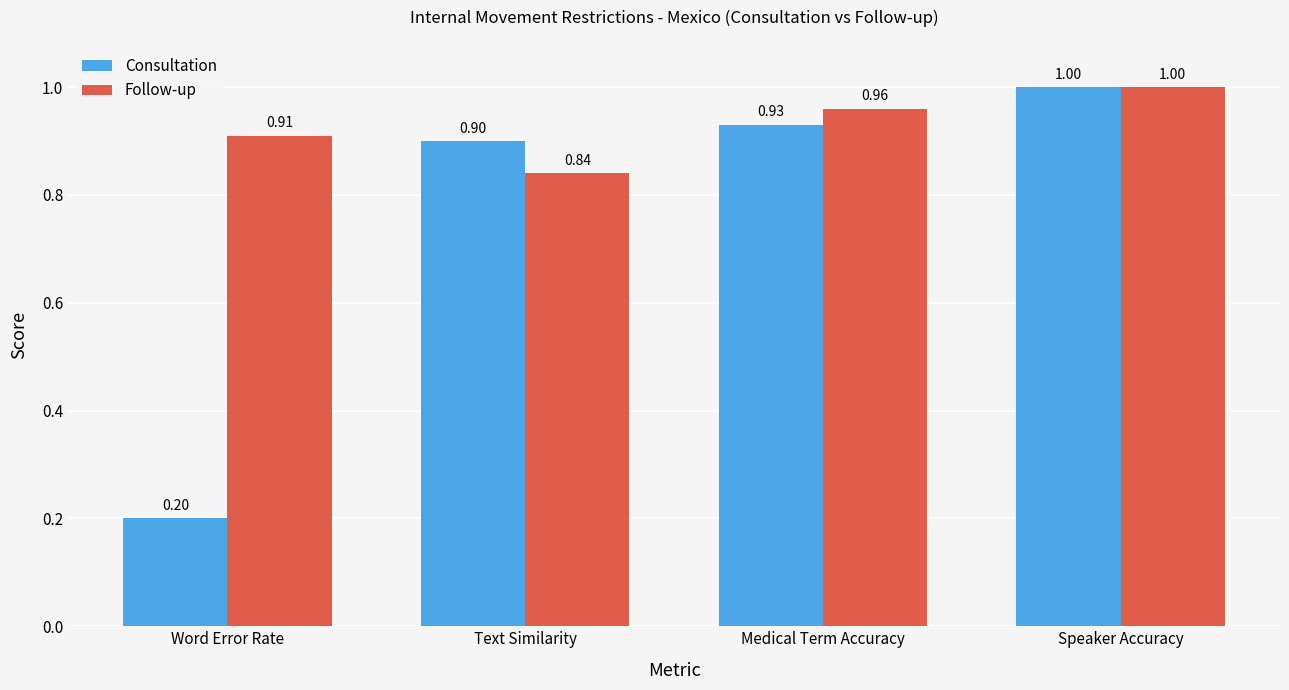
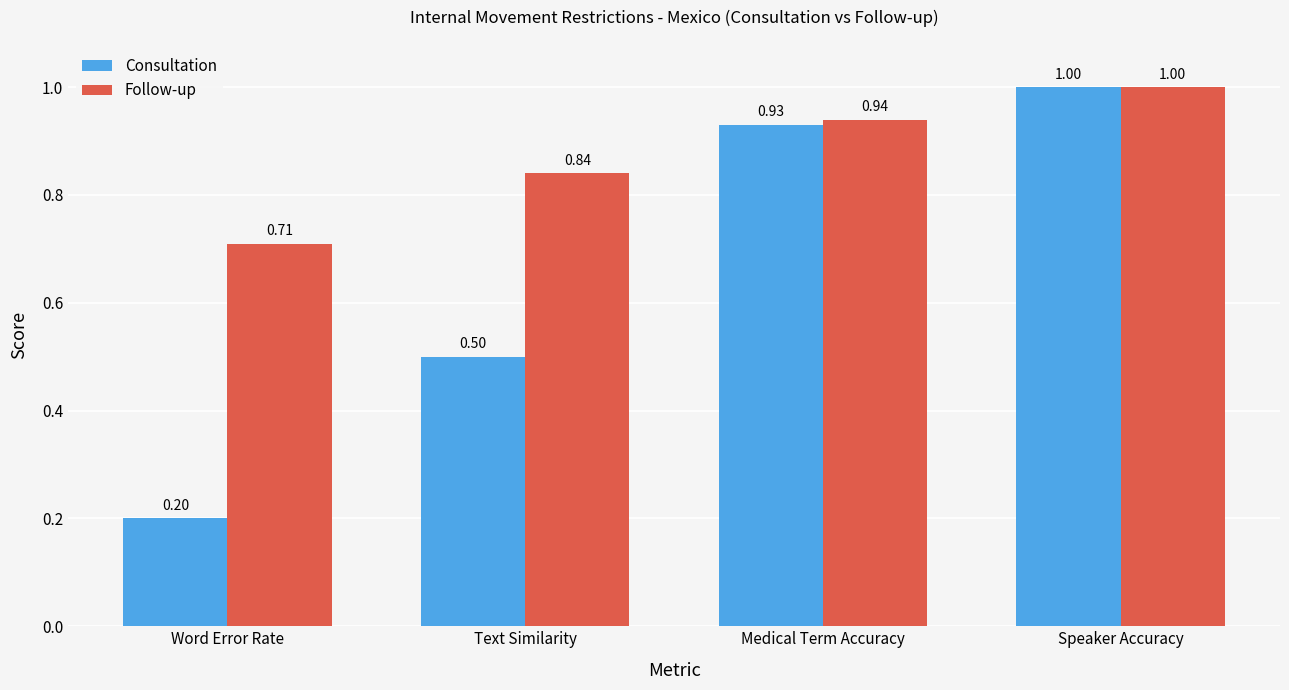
Follow-up, Word Error Rate: 0.91 -> 0.71
Consultation, Text Similarity: 0.90 -> 0.50
Follow-up, Medical Term Accuracy: 0.96 -> 0.94
